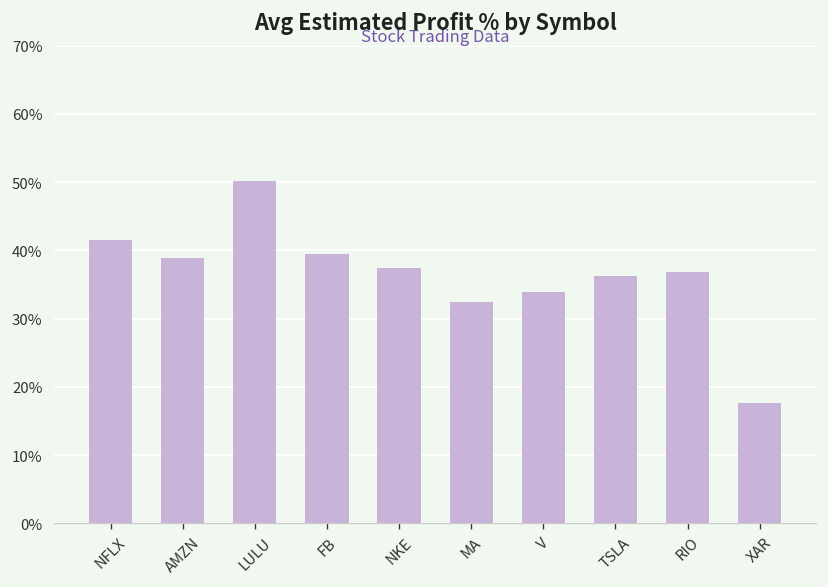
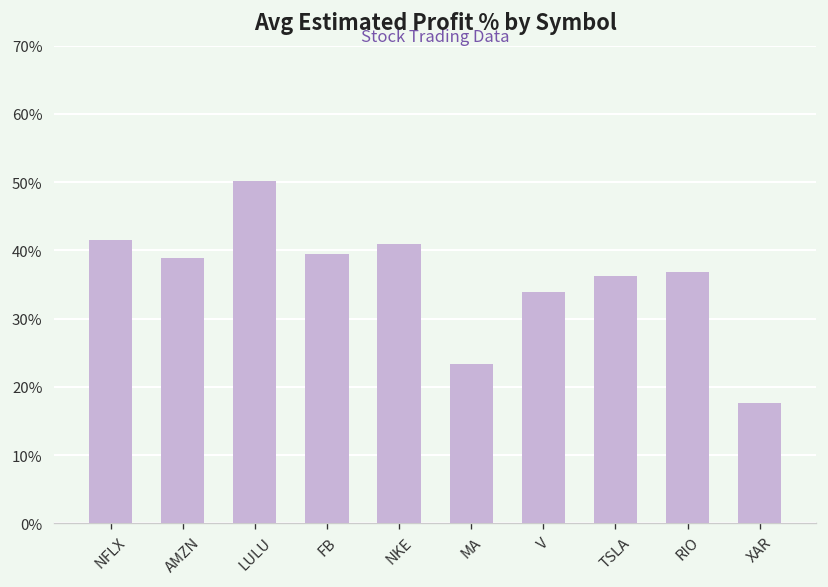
NKE: 37% -> 41%
MA: 33% -> 23%
